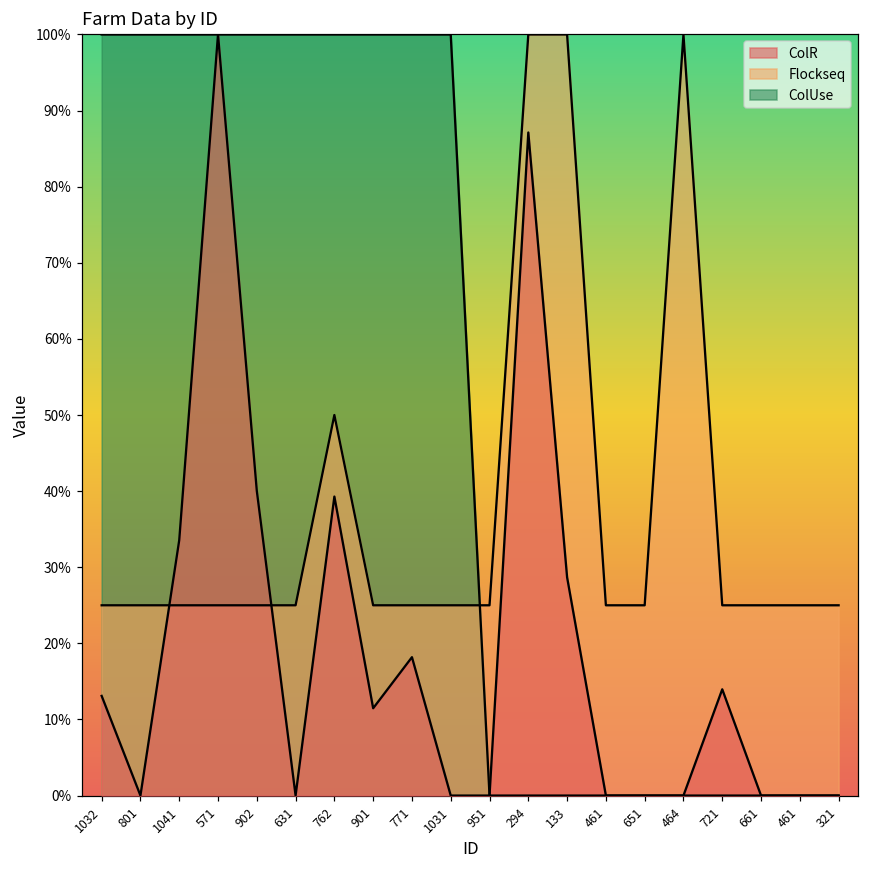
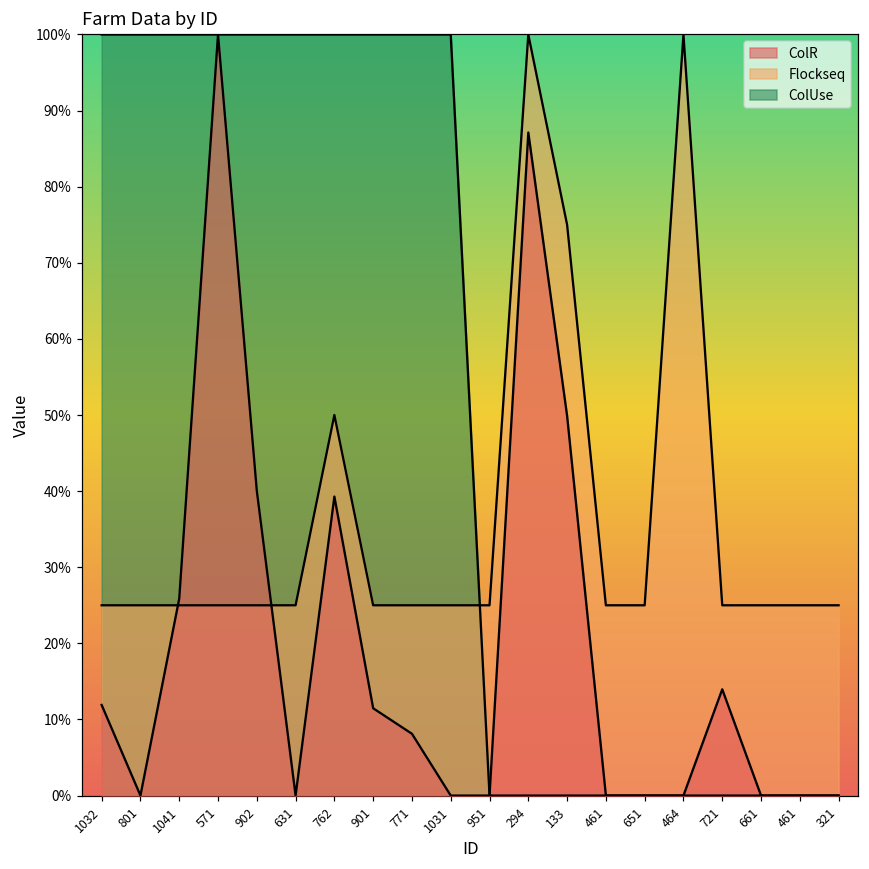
ColR, 1032: 13% -> 12%
ColR, 1041: 34% -> 26%
ColR, 771: 18% -> 8%
ColR, 133: 29% -> 50%
Flockseq, 133: 100% -> 75%
